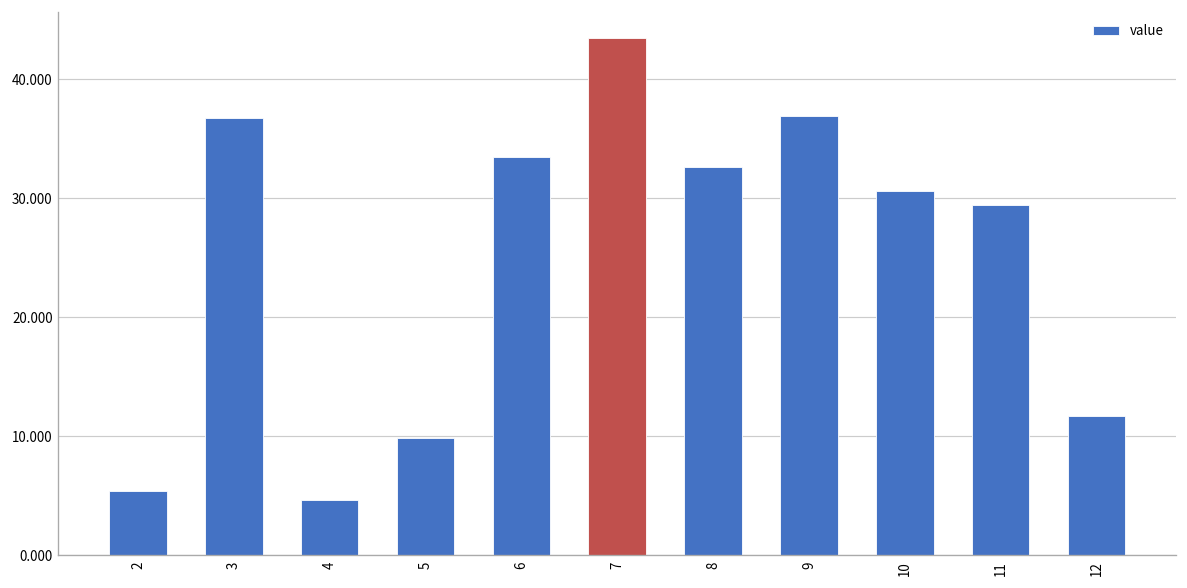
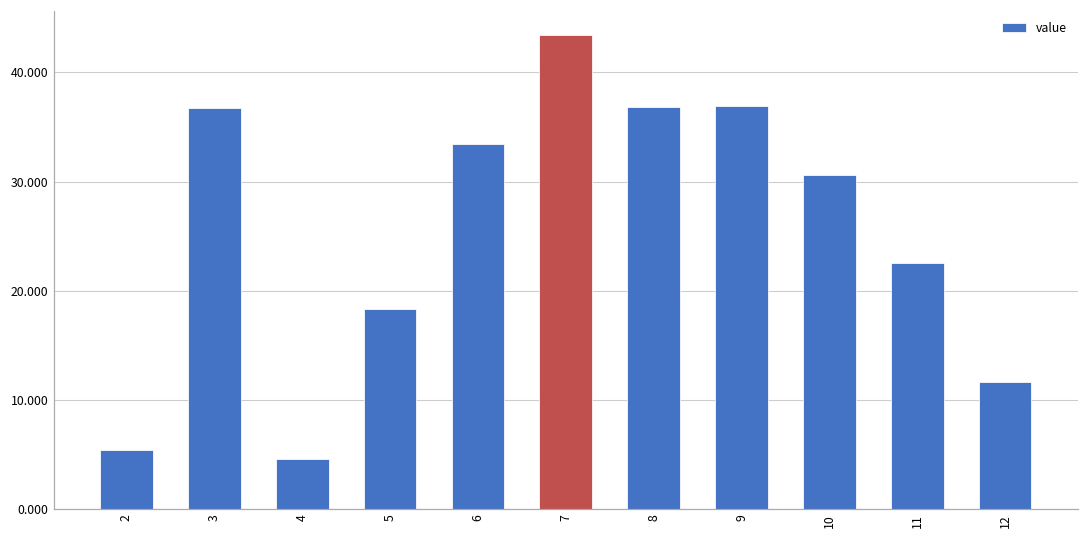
5: 10 -> 18
8: 33 -> 37
11: 29 -> 22
